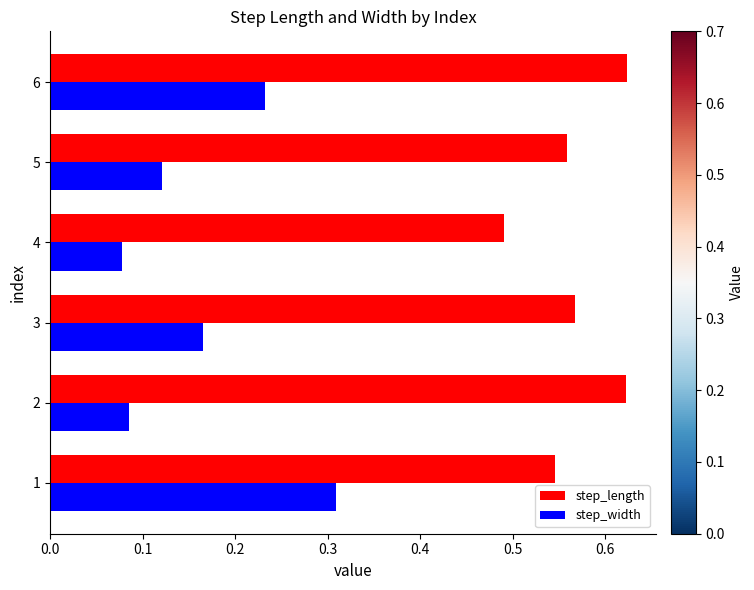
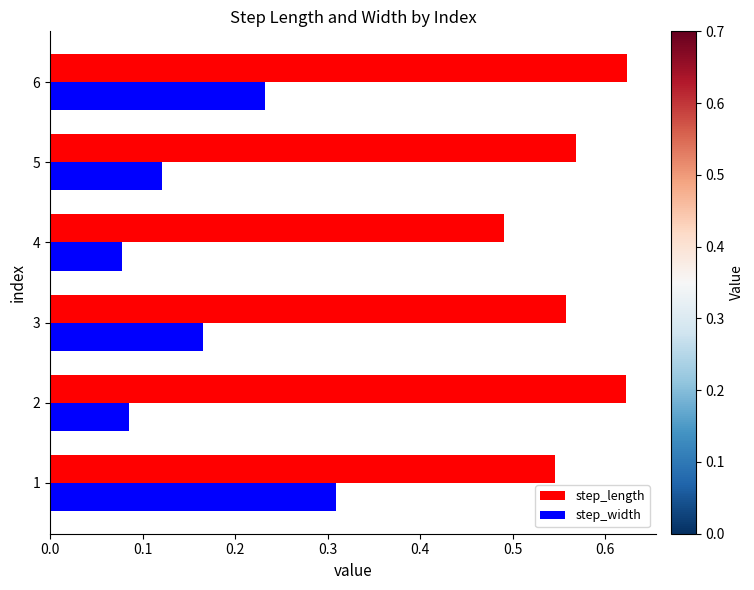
step_length, 5: 0.56 -> 0.57
step_length, 3: 0.57 -> 0.56
